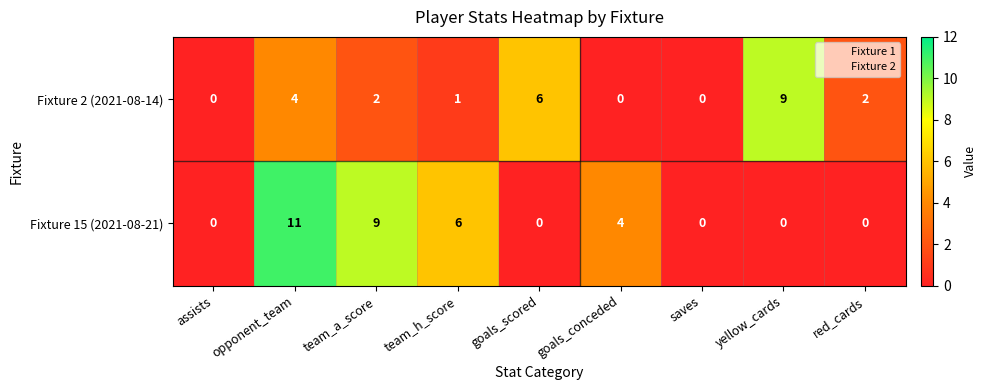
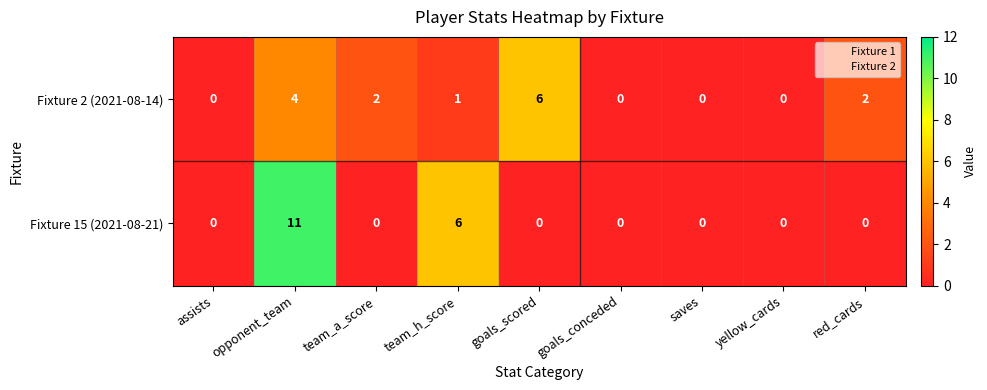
Fixture 2 (2021-08-14), yellow_cards: 9 -> 0
Fixture 15 (2021-08-21), team_a_score: 9 -> 0
Fixture 15 (2021-08-21), goals_conceded: 4 -> 0
